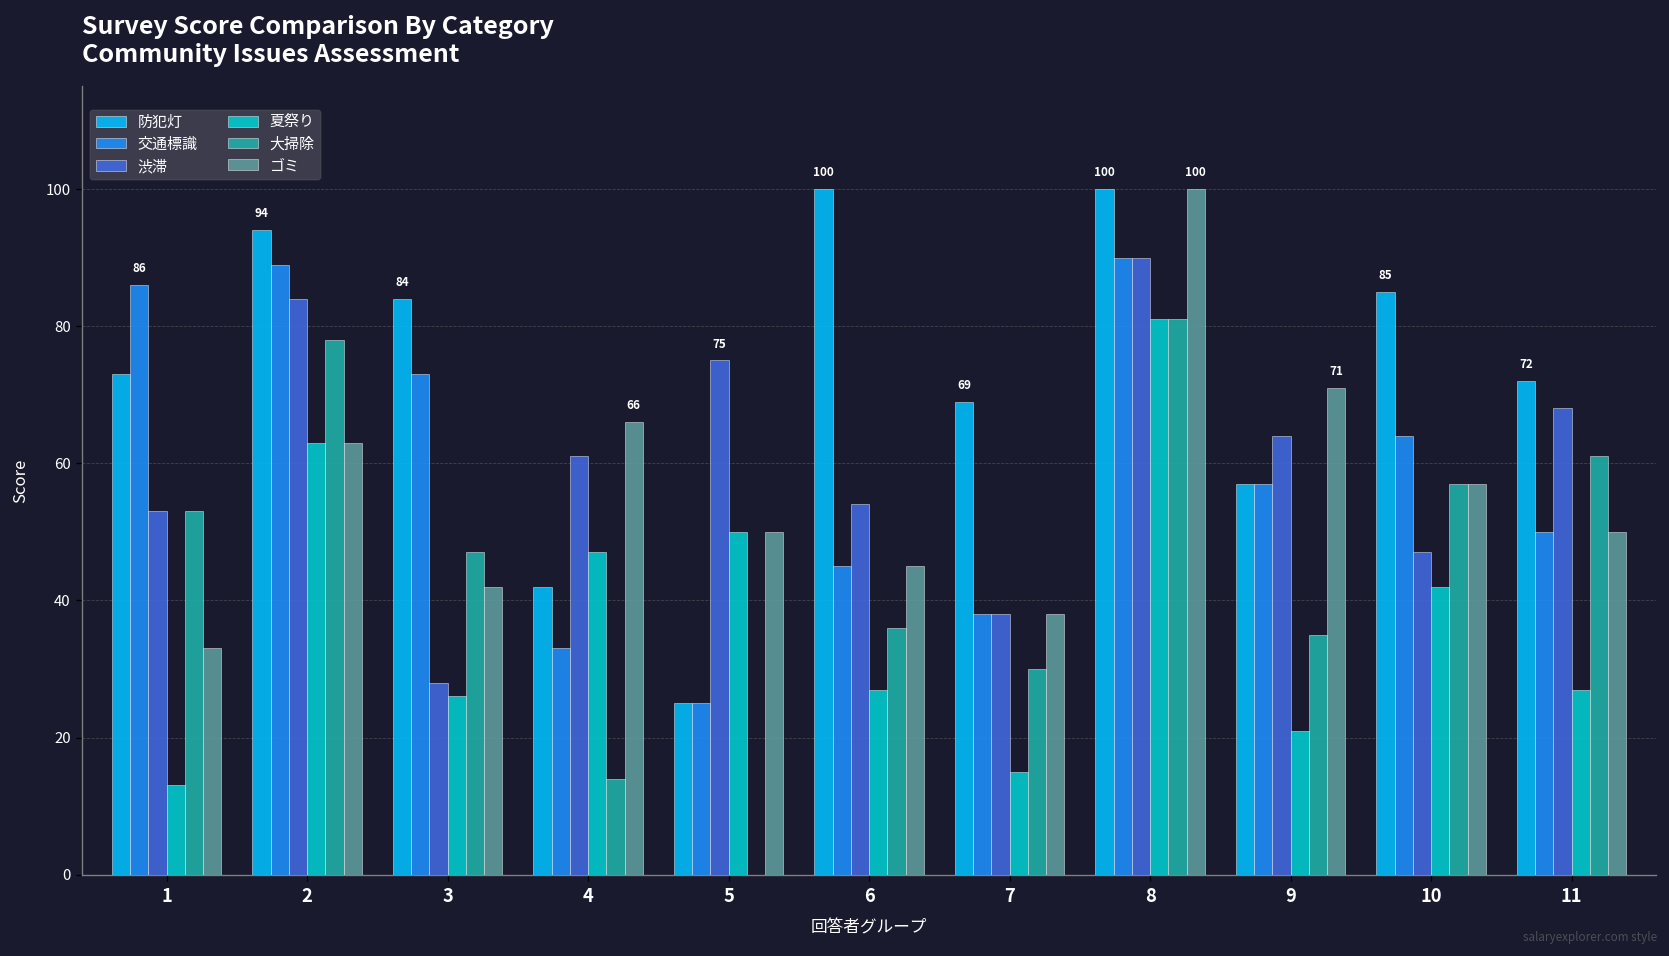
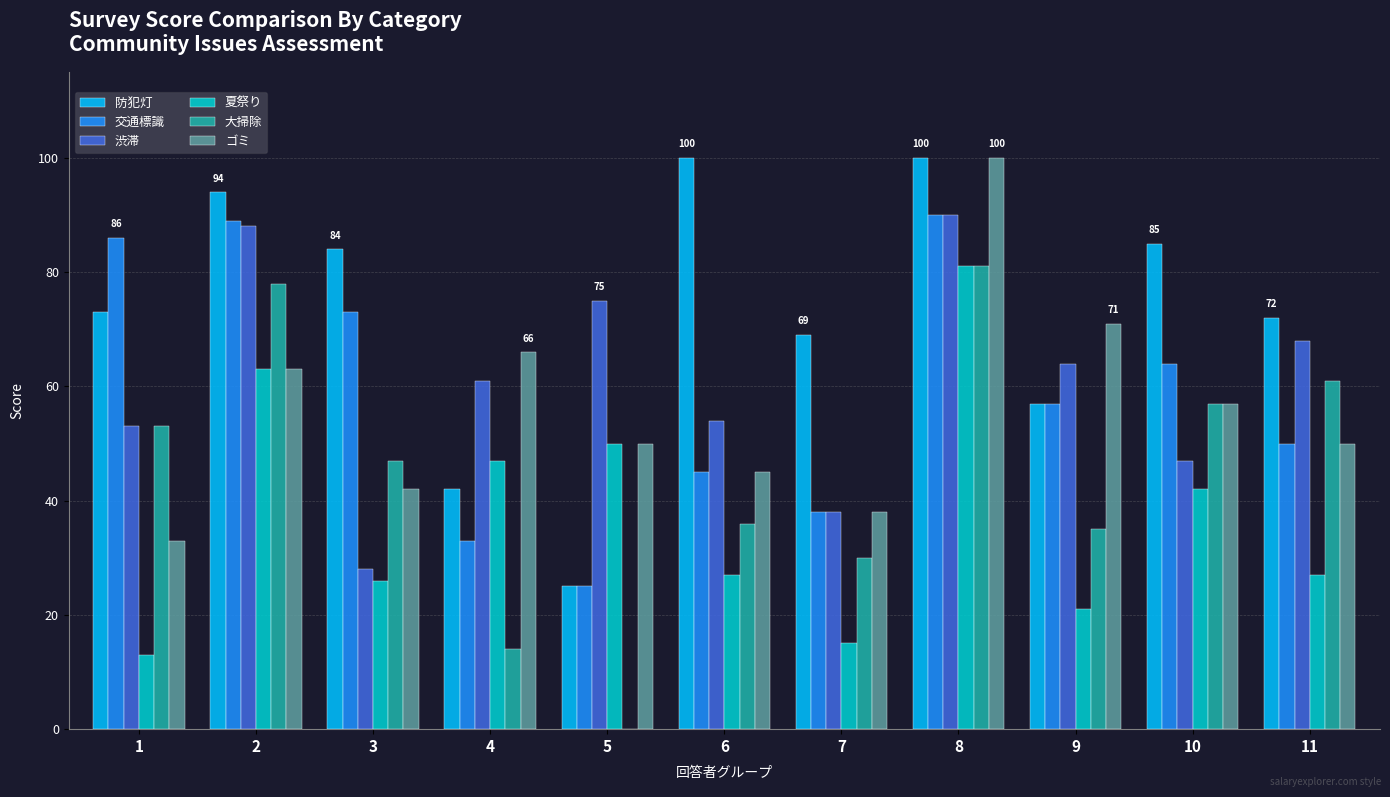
渋滞, 2: 84 -> 88
